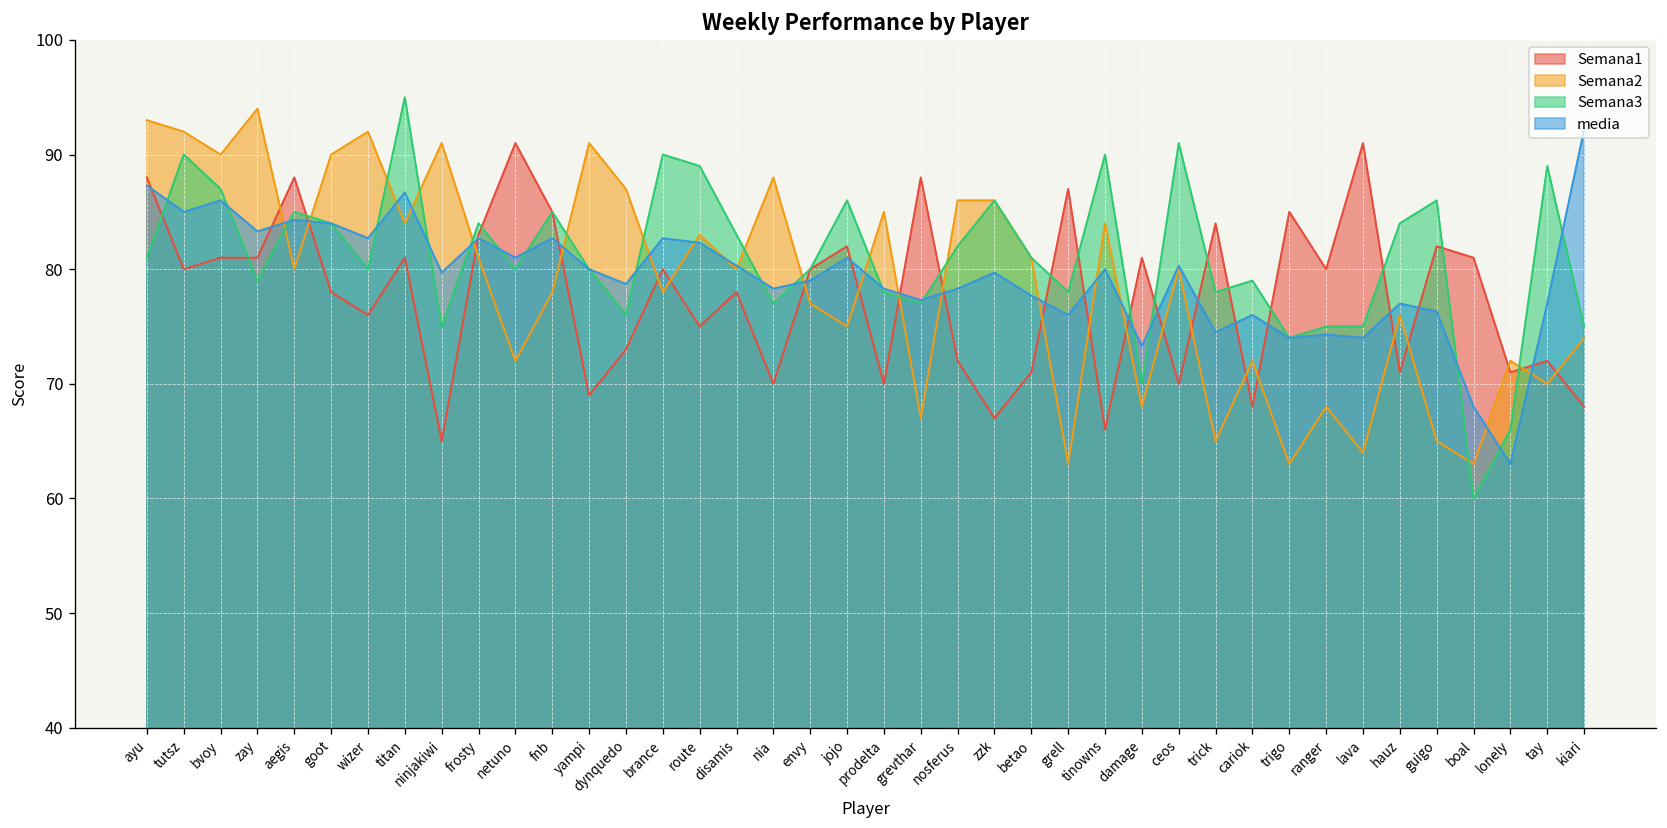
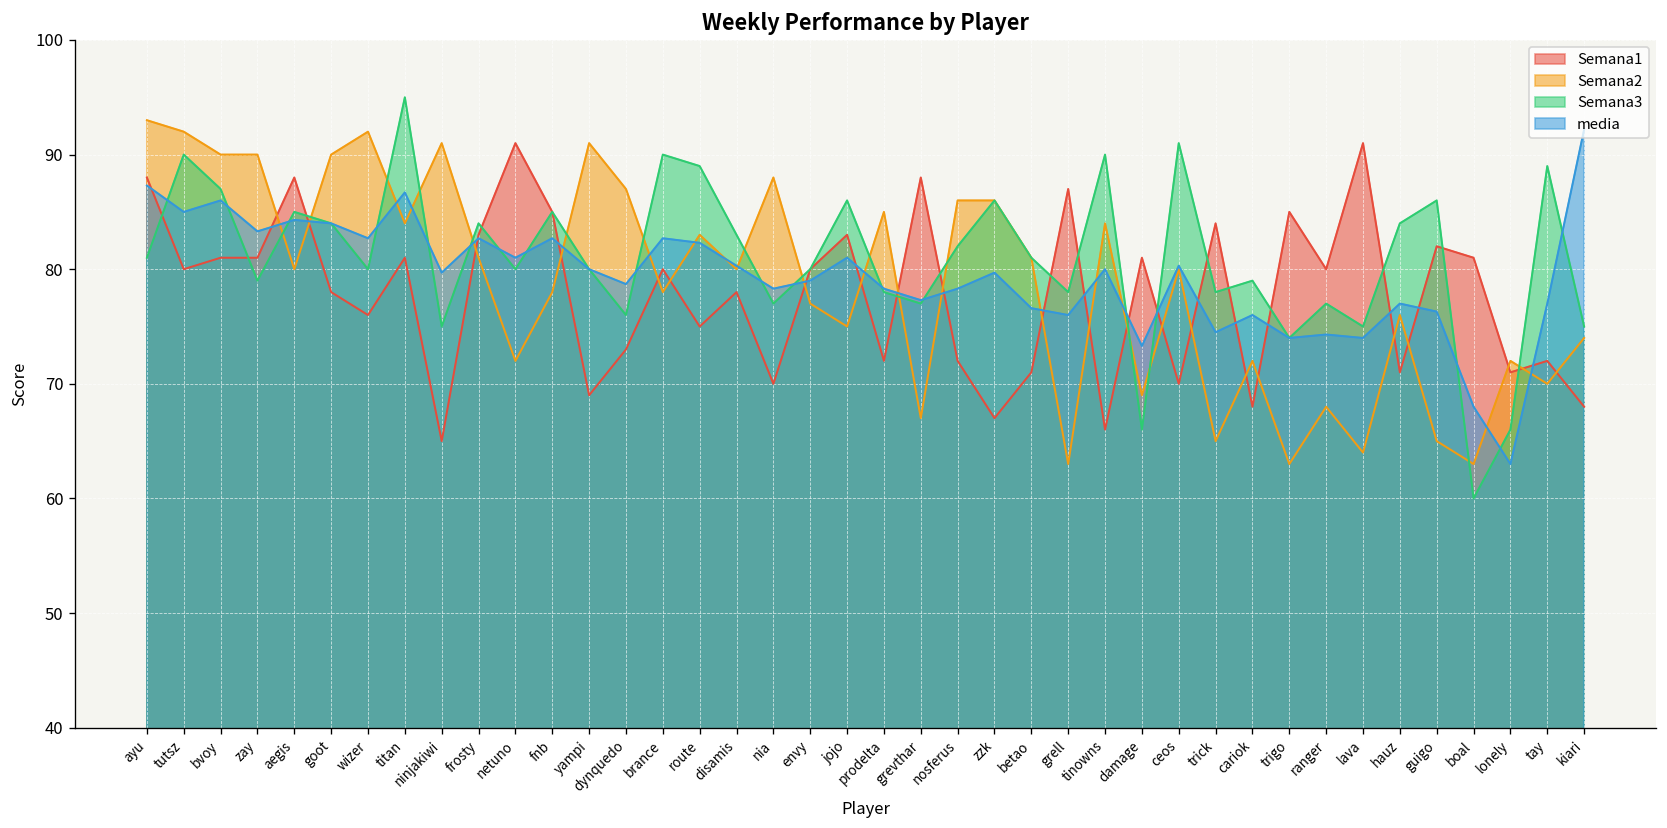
Semana2, zay: 94 -> 90
Semana1, jojo: 82 -> 83
Semana1, prodelta: 70 -> 72
media, betao: 78 -> 77
Semana2, damage: 68 -> 69
Semana3, damage: 70 -> 66
Semana3, ranger: 75 -> 77
